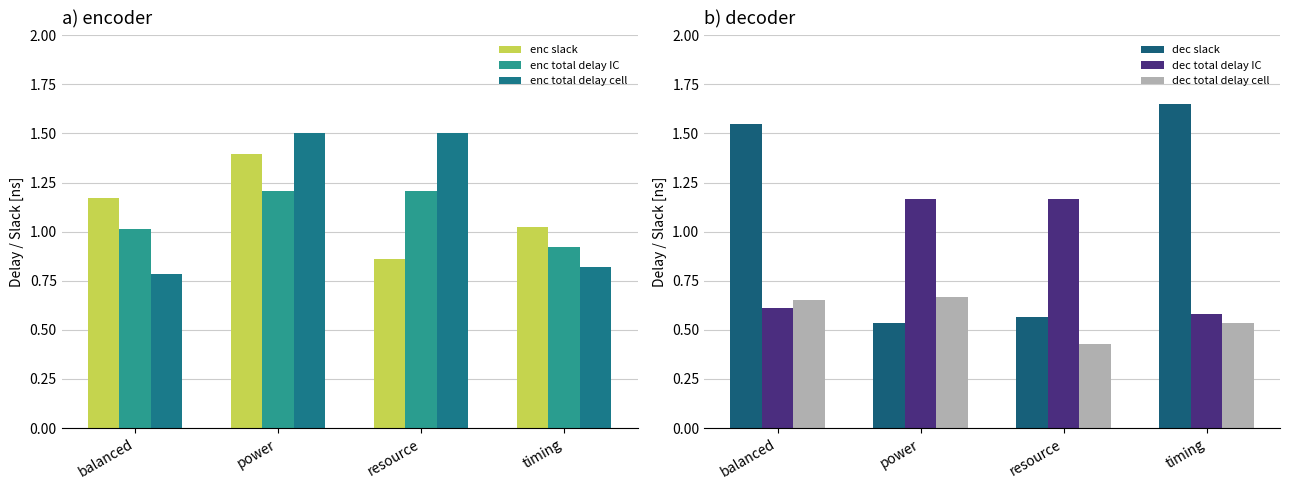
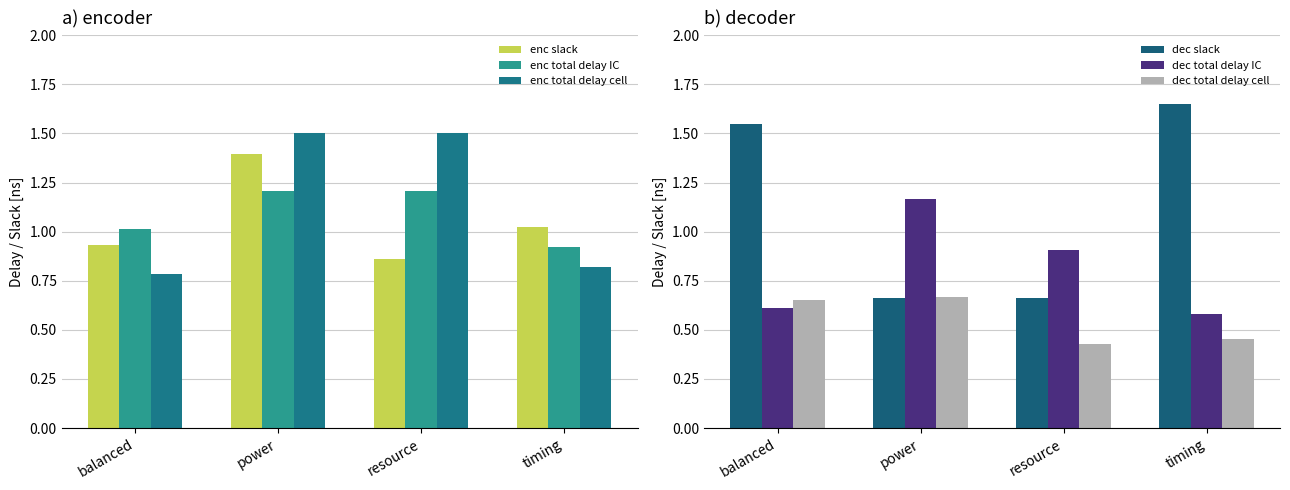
a) encoder, enc slack, balanced: 1.17 -> 0.93
b) decoder, dec slack, power: 0.53 -> 0.66
b) decoder, dec slack, resource: 0.57 -> 0.66
b) decoder, dec total delay IC, resource: 1.16 -> 0.91
b) decoder, dec total delay cell, timing: 0.53 -> 0.45
